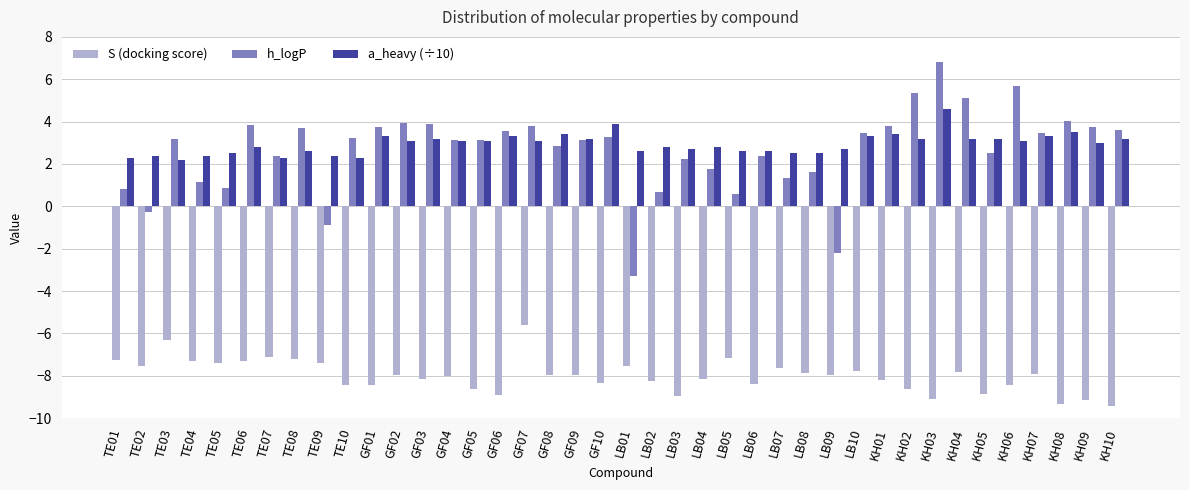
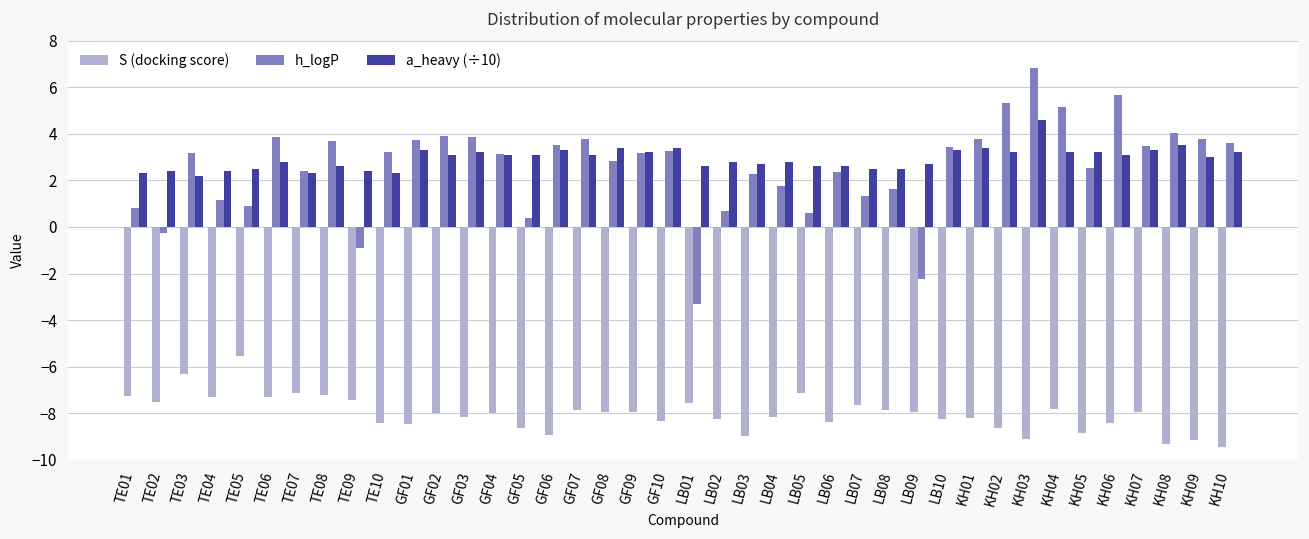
S (docking score), TE05: -7.4 -> -5.6
h_logP, GF05: 3.1 -> 0.4
S (docking score), GF07: -5.6 -> -7.8
a_heavy (÷10), GF10: 3.9 -> 3.4
S (docking score), LB10: -7.8 -> -8.2
